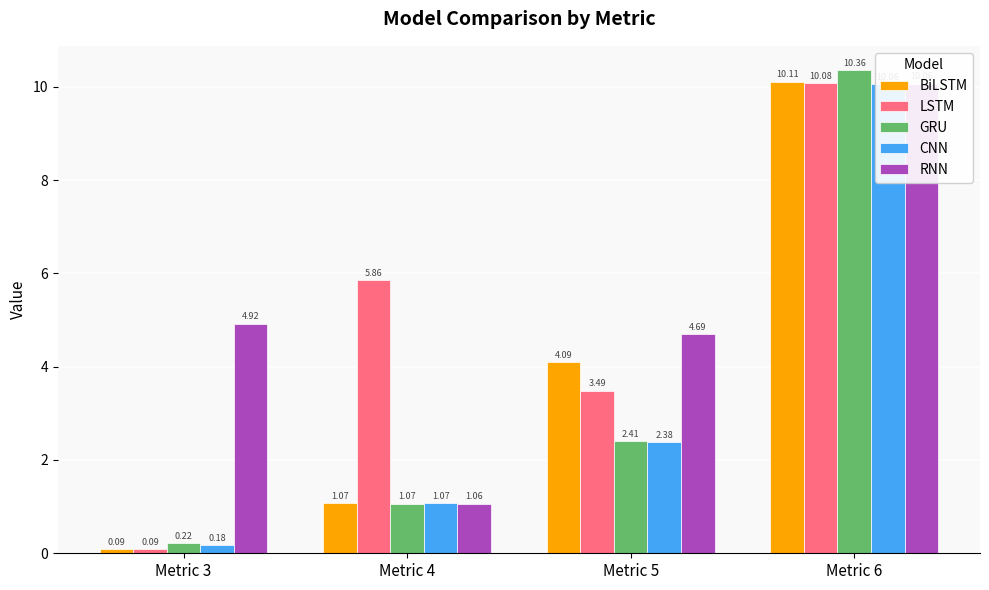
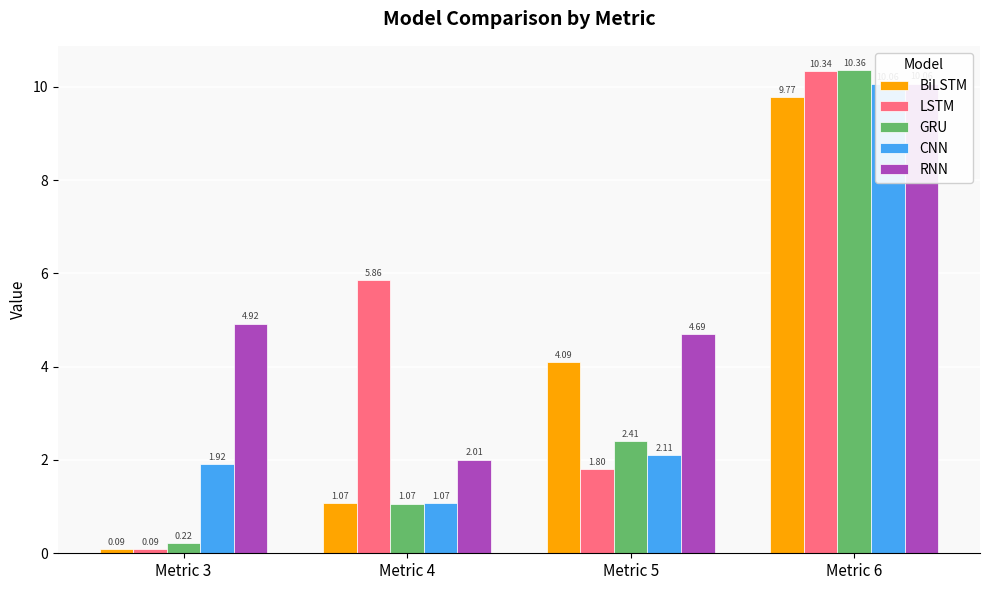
CNN, Metric 3: 0.18 -> 1.92
RNN, Metric 4: 1.06 -> 2.01
LSTM, Metric 5: 3.49 -> 1.80
CNN, Metric 5: 2.38 -> 2.11
BiLSTM, Metric 6: 10.11 -> 9.77
LSTM, Metric 6: 10.08 -> 10.34
